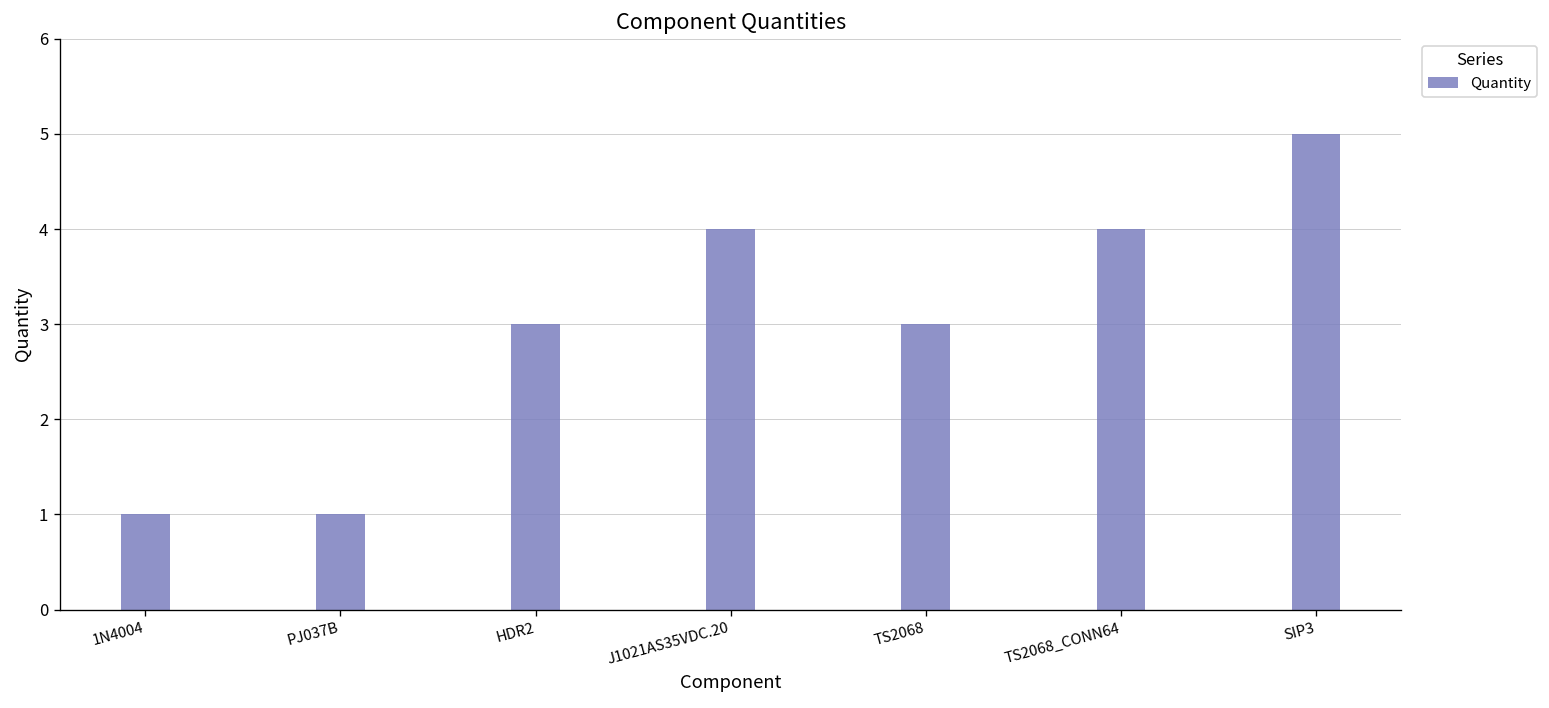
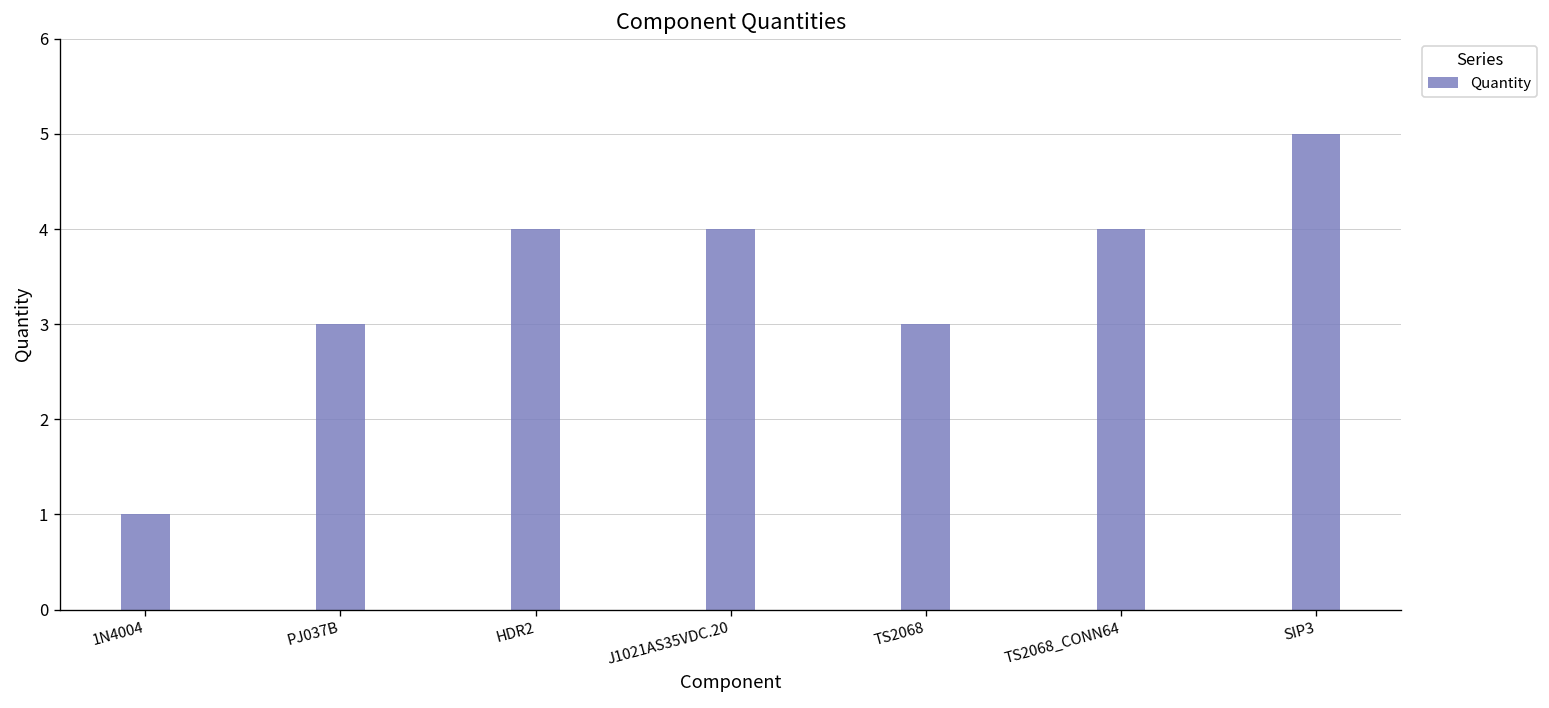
PJ037B: 1 -> 3
HDR2: 3 -> 4
